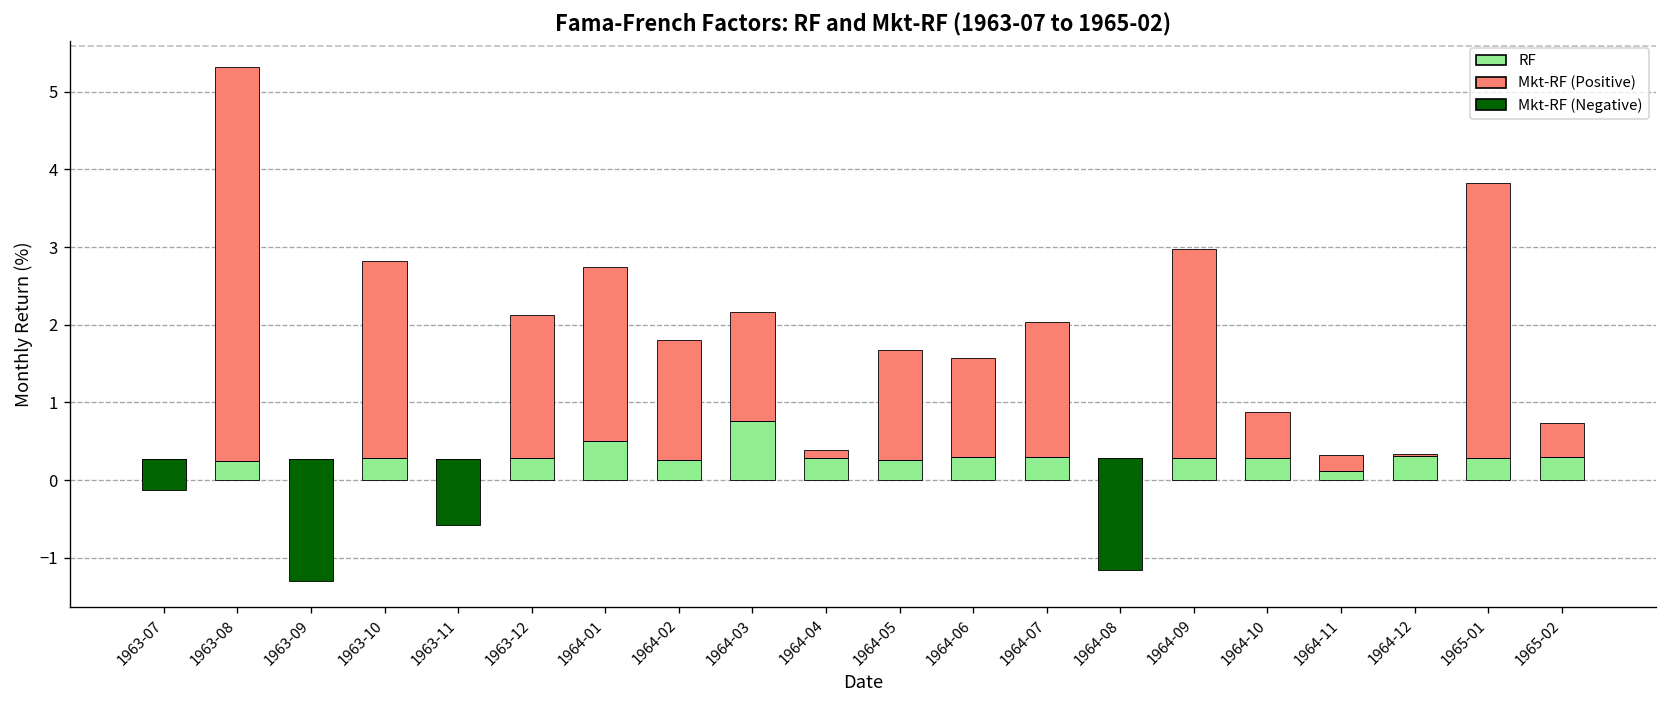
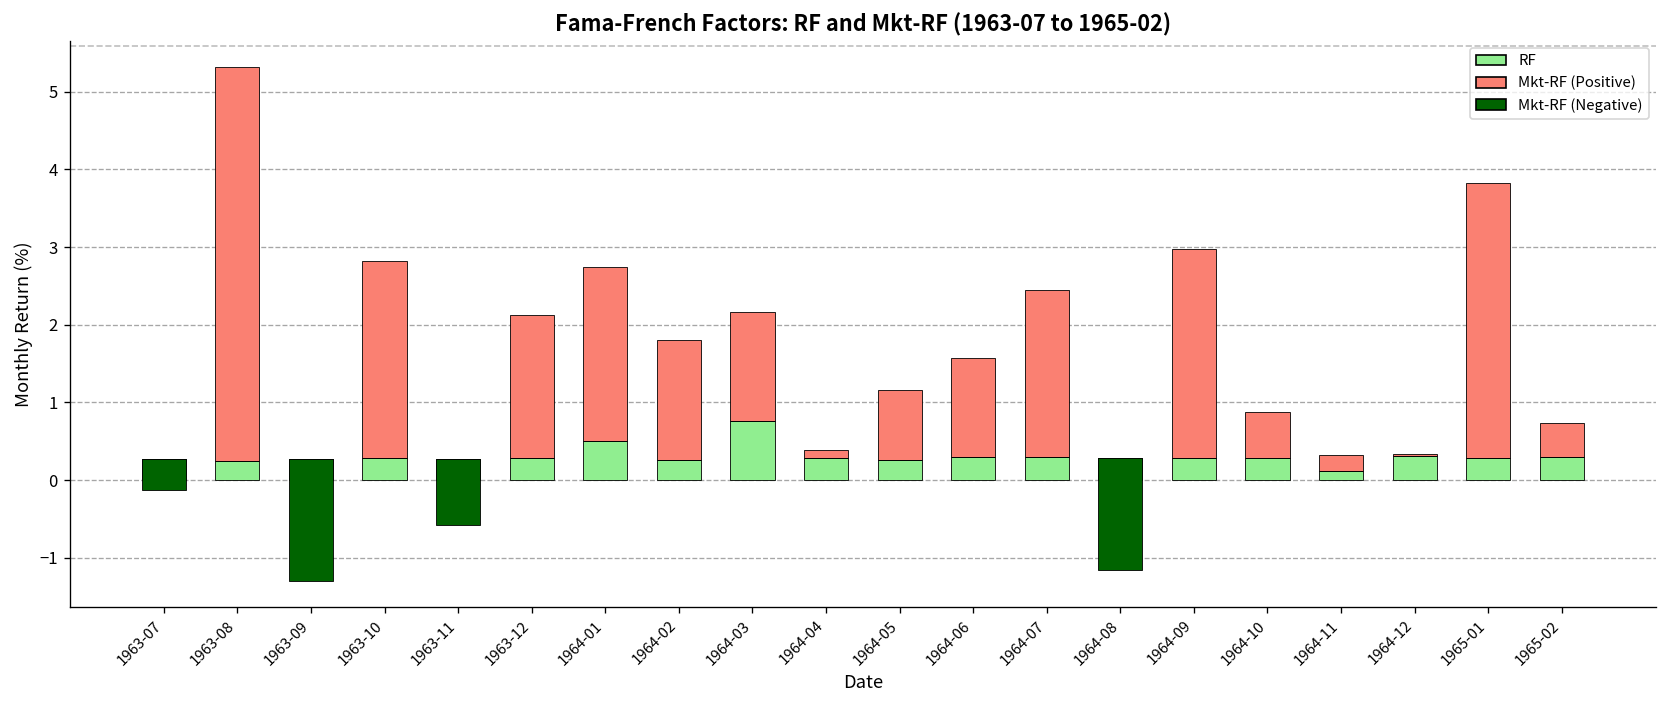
Mkt-RF (Positive), 1964-05: 1.4 -> 0.9
Mkt-RF (Positive), 1964-07: 1.7 -> 2.2
